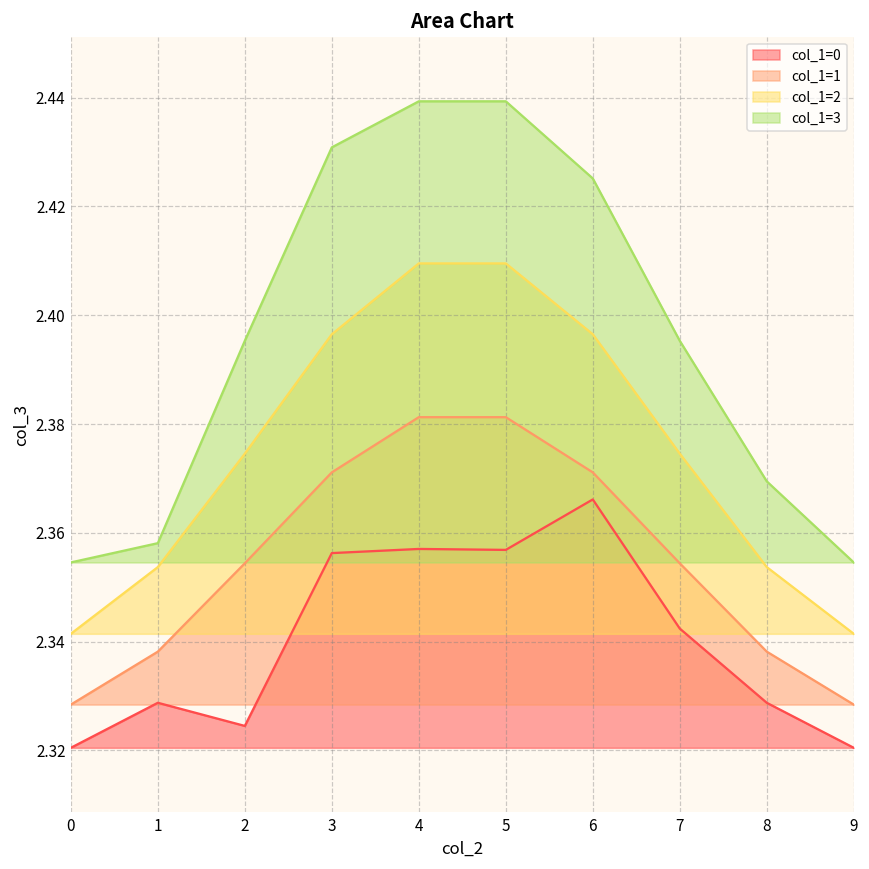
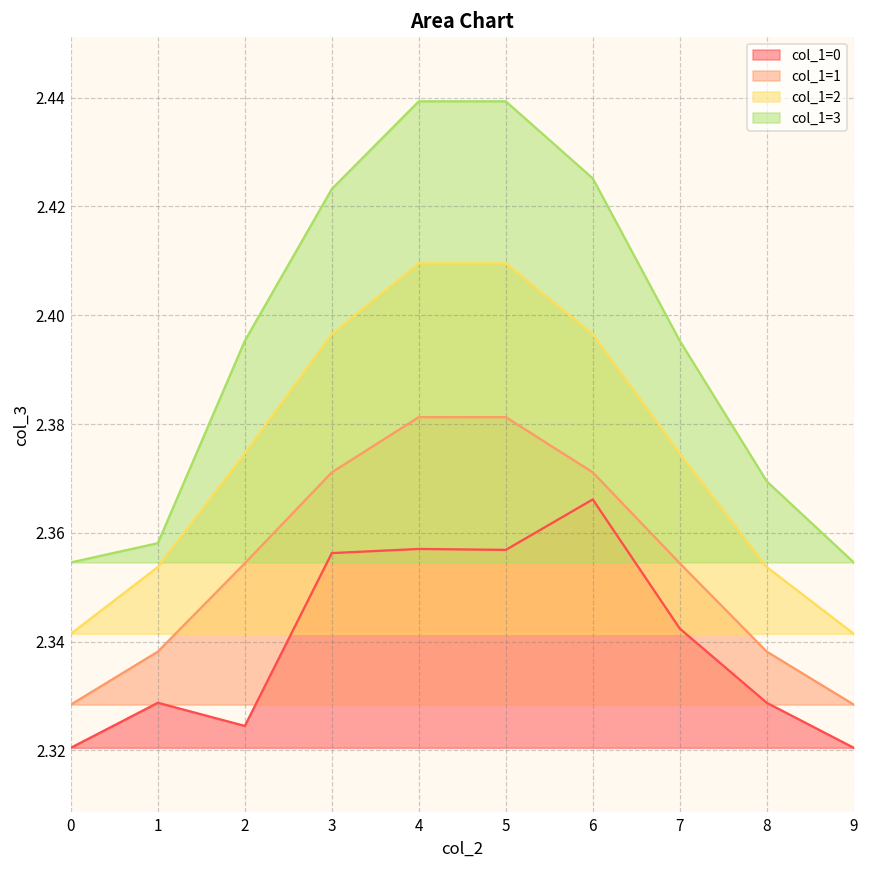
col_1=3, 3: 2.431 -> 2.423
